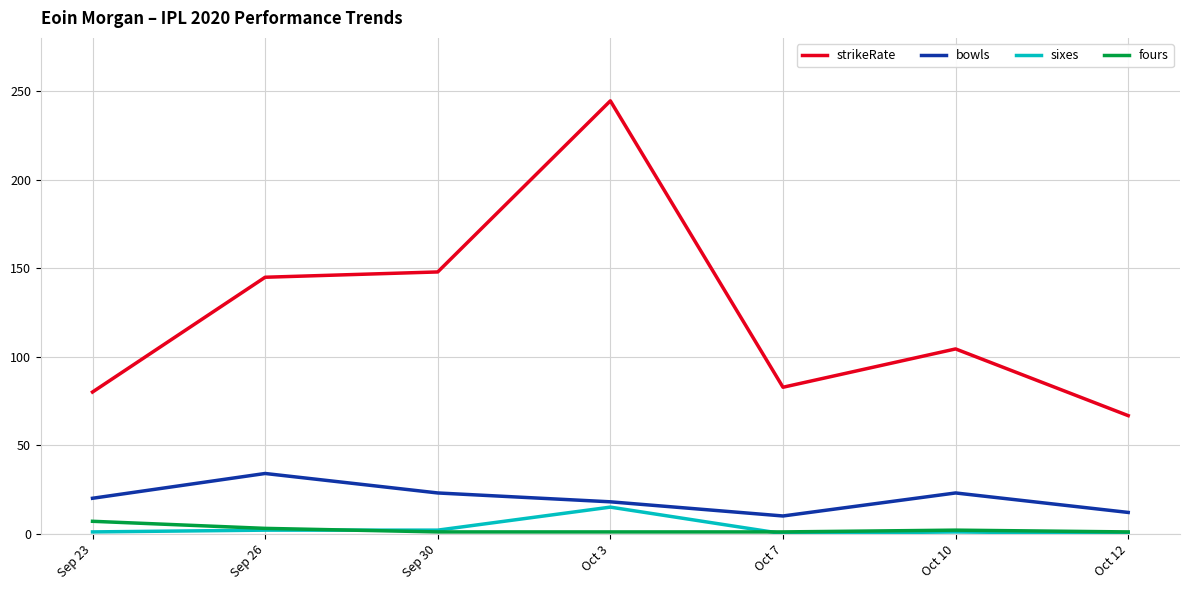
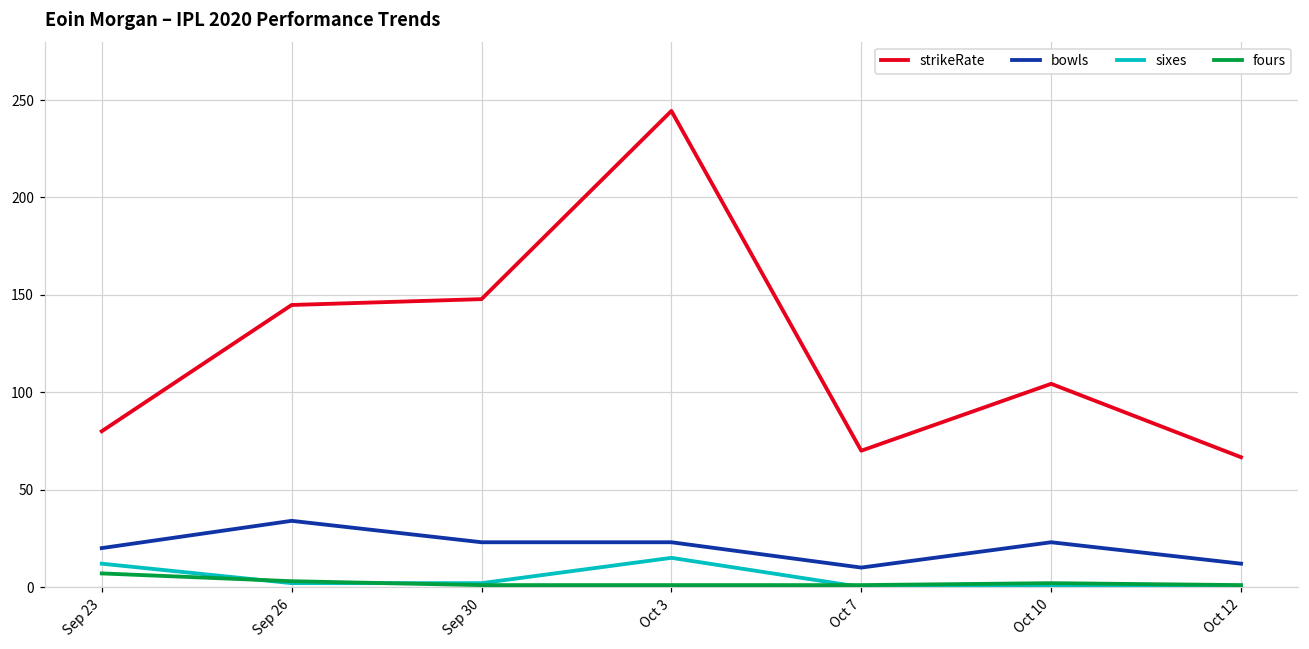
sixes, Sep 23: 1 -> 12
bowls, Oct 3: 18 -> 23
strikeRate, Oct 7: 83 -> 70
